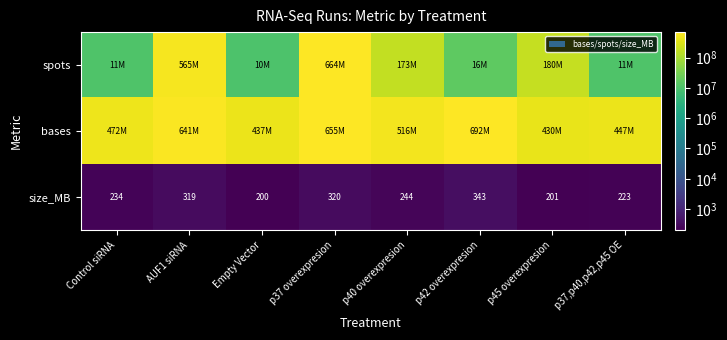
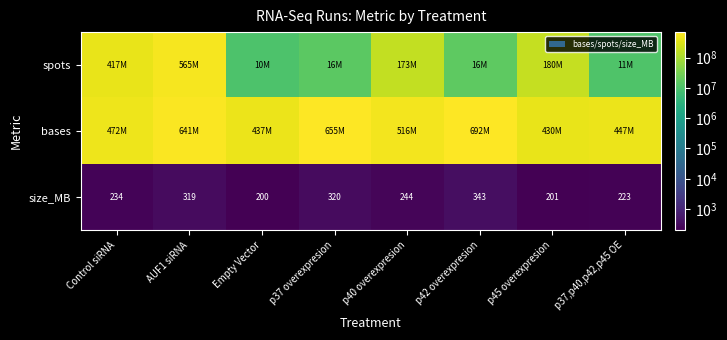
spots, Control siRNA: 11M -> 417M
spots, p37 overexpresion: 664M -> 16M
